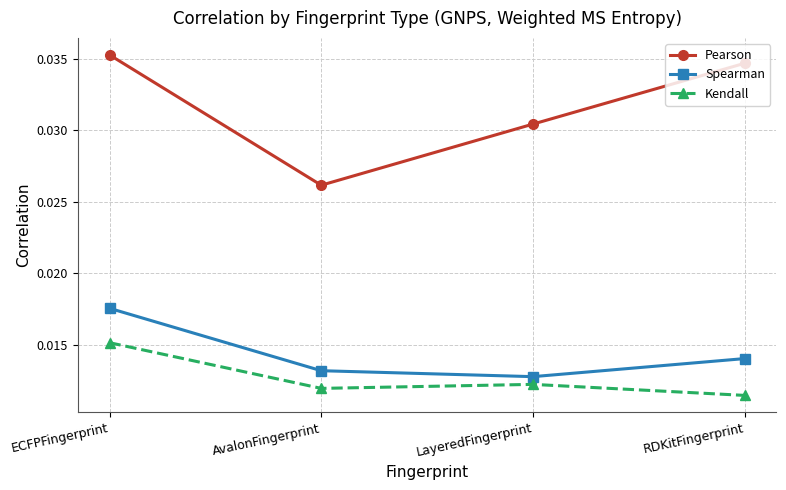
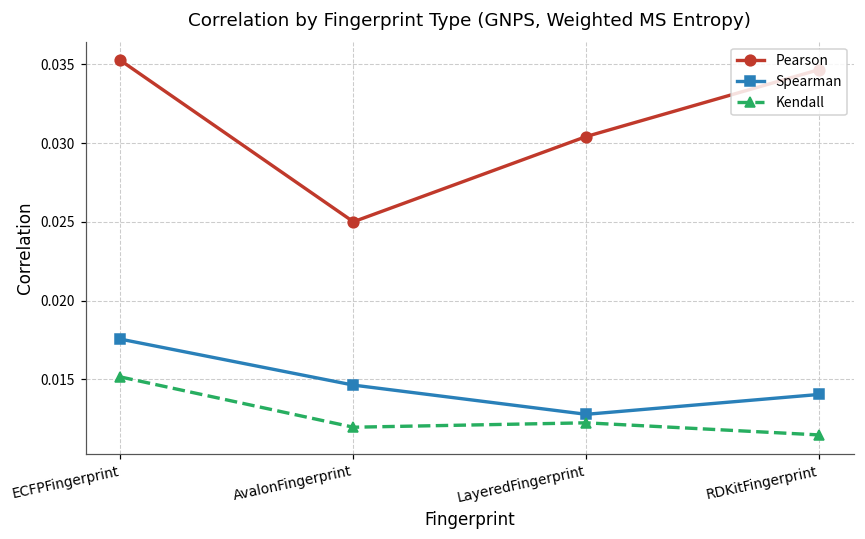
Pearson, AvalonFingerprint: 0.0262 -> 0.0250
Spearman, AvalonFingerprint: 0.0132 -> 0.0146
